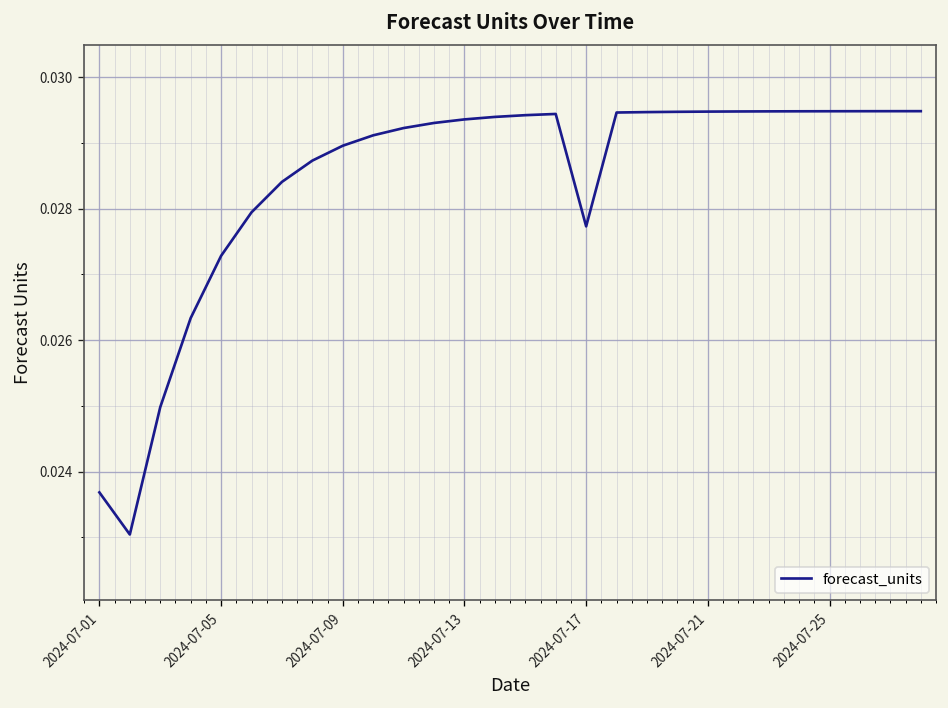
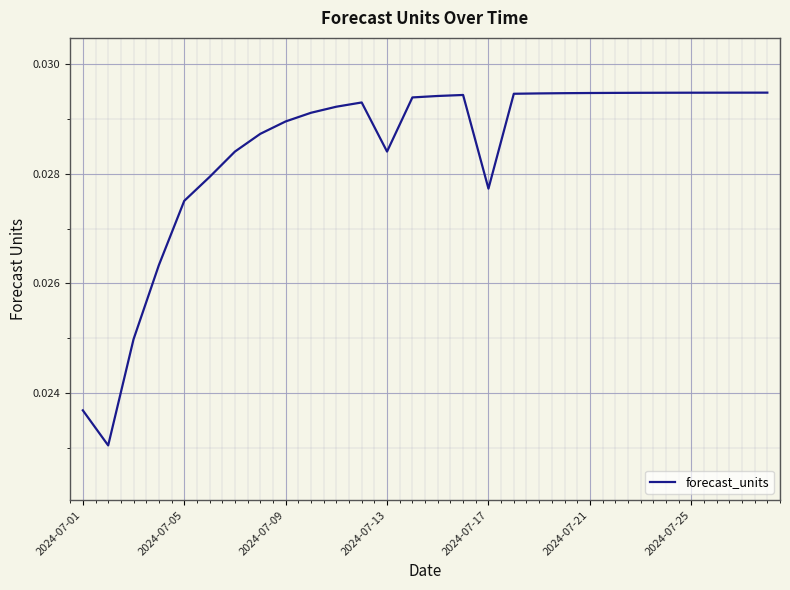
2024-07-05: 0.0273 -> 0.0275
2024-07-13: 0.0294 -> 0.0284
